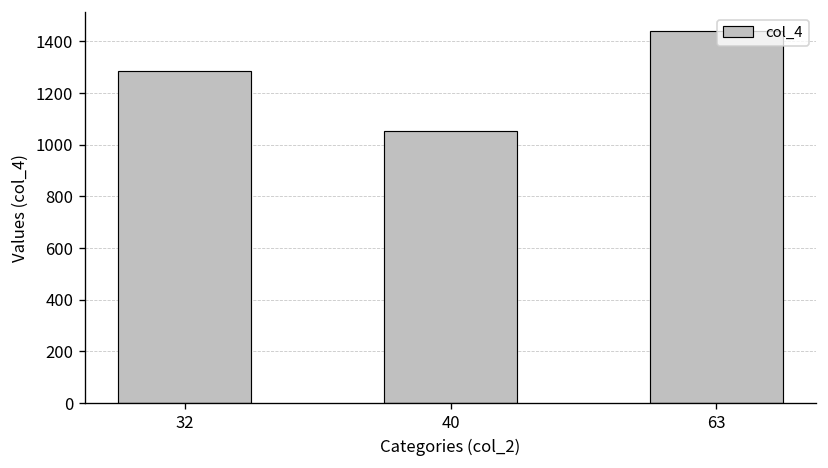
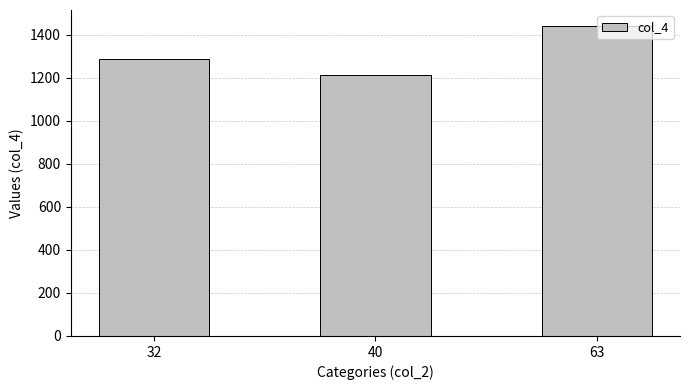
40: 1050 -> 1210
